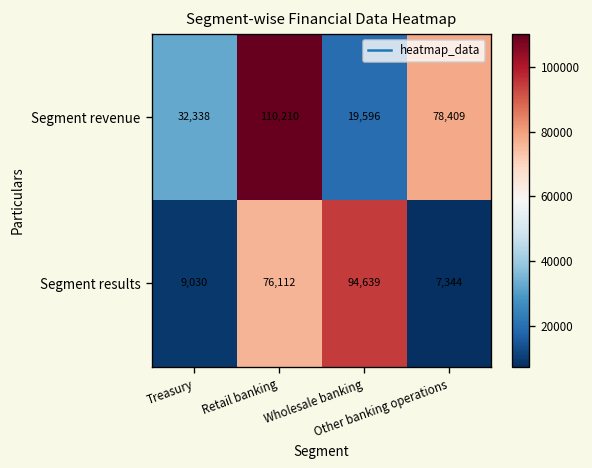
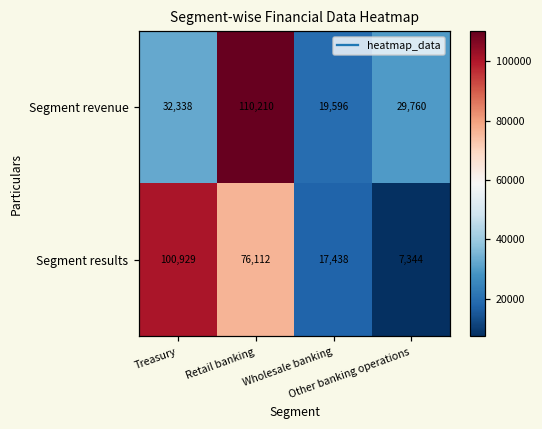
Segment revenue, Other banking operations: 78,409 -> 29,760
Segment results, Treasury: 9,030 -> 100,929
Segment results, Wholesale banking: 94,639 -> 17,438
